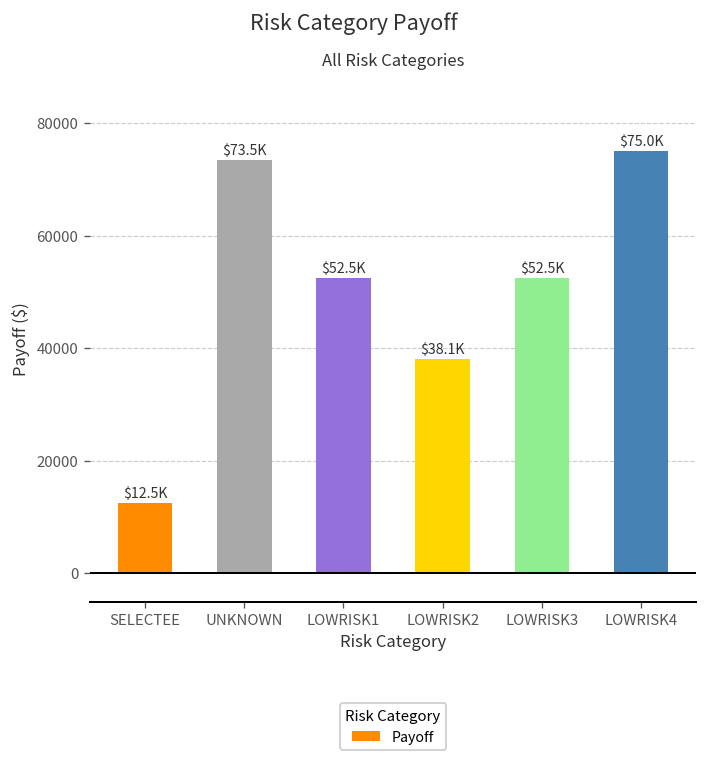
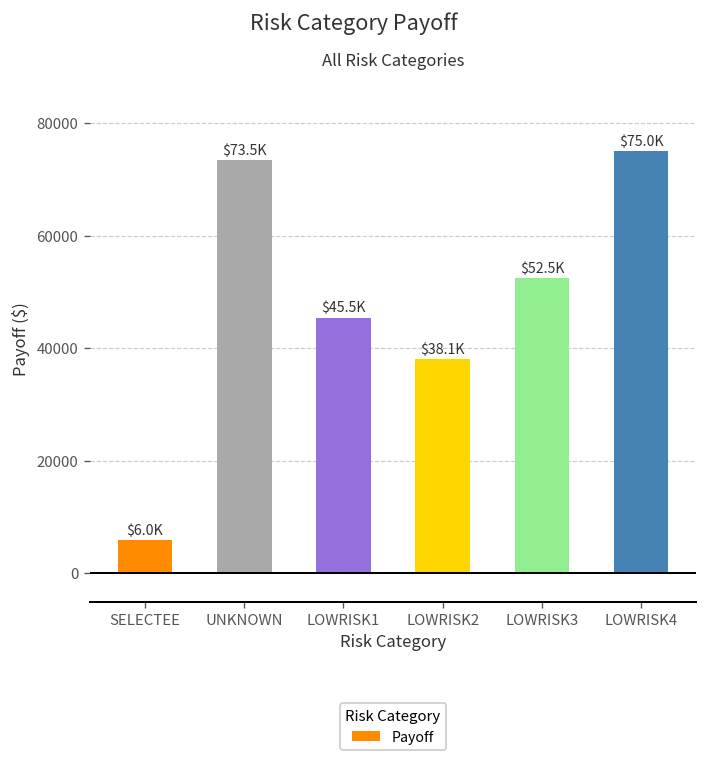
SELECTEE: $12.5K -> $6.0K
LOWRISK1: $52.5K -> $45.5K
